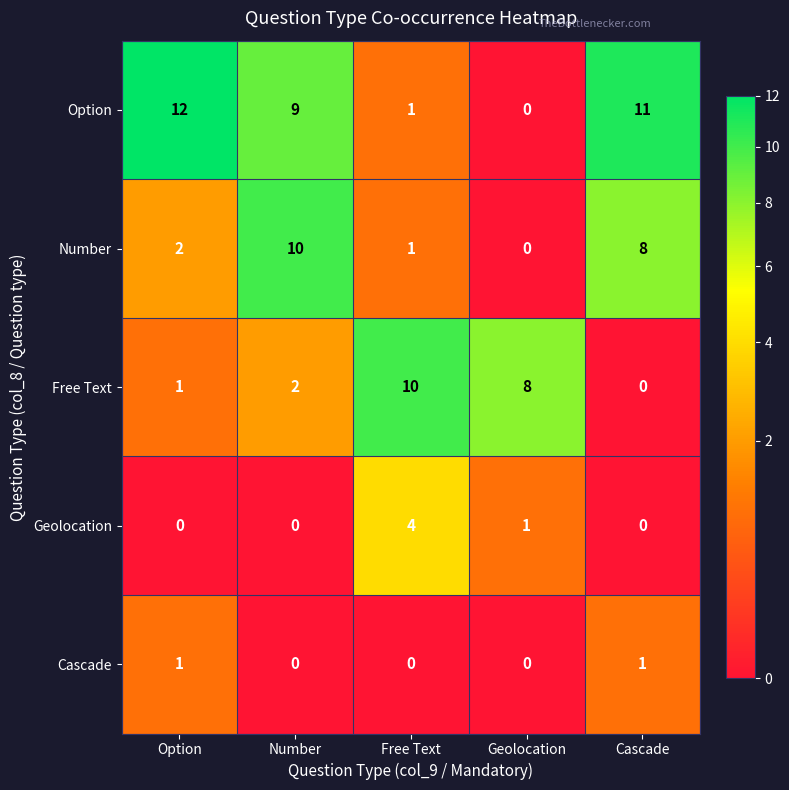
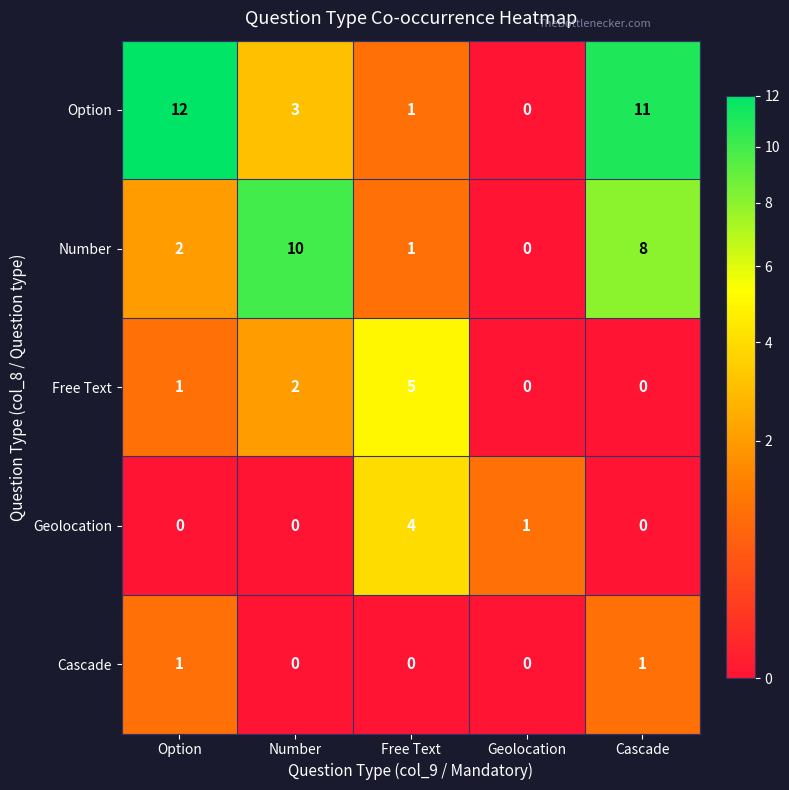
Option, Number: 9 -> 3
Free Text, Free Text: 10 -> 5
Free Text, Geolocation: 8 -> 0
